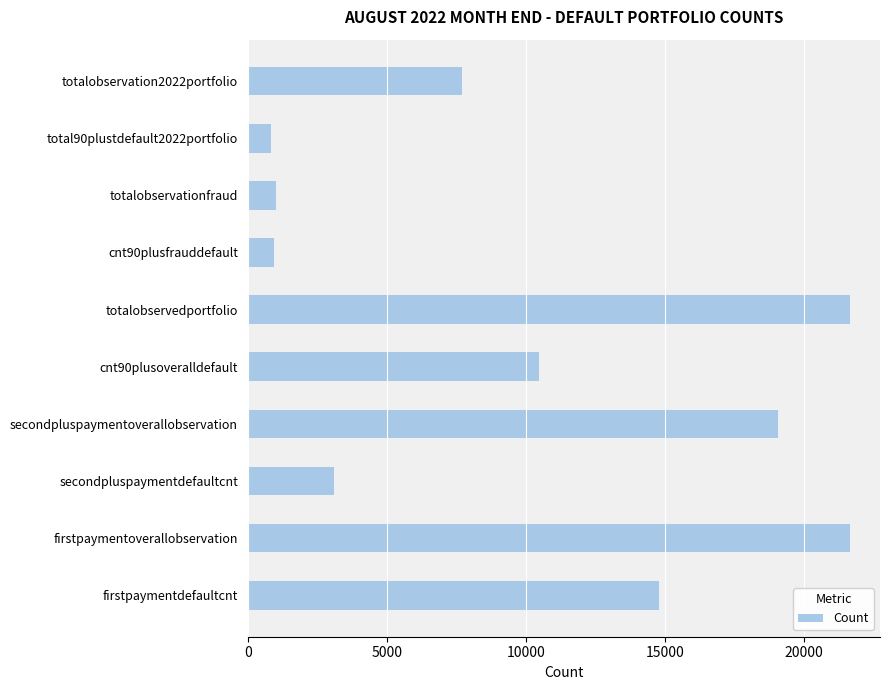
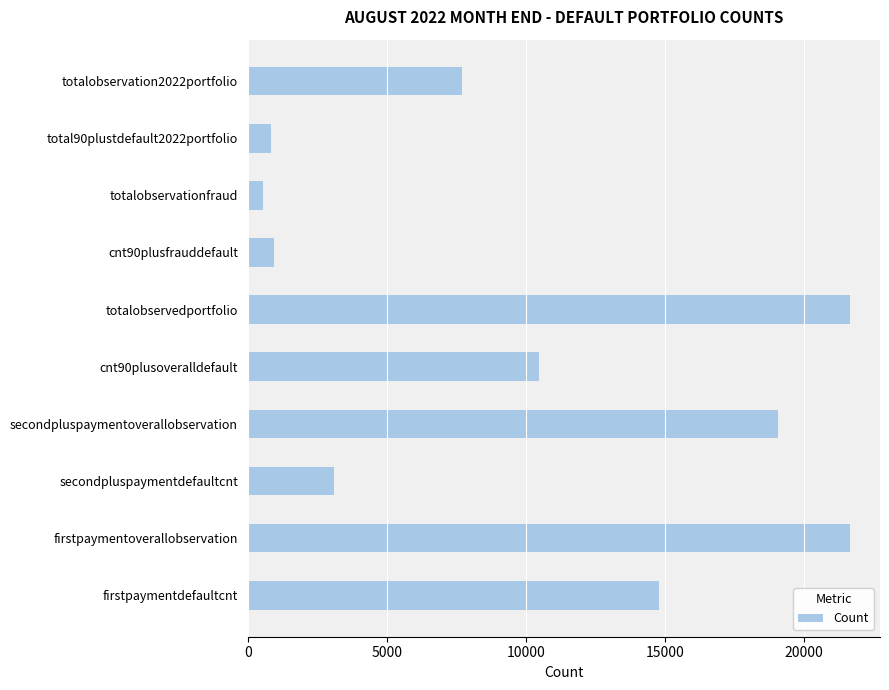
totalobservationfraud: 1000 -> 600
